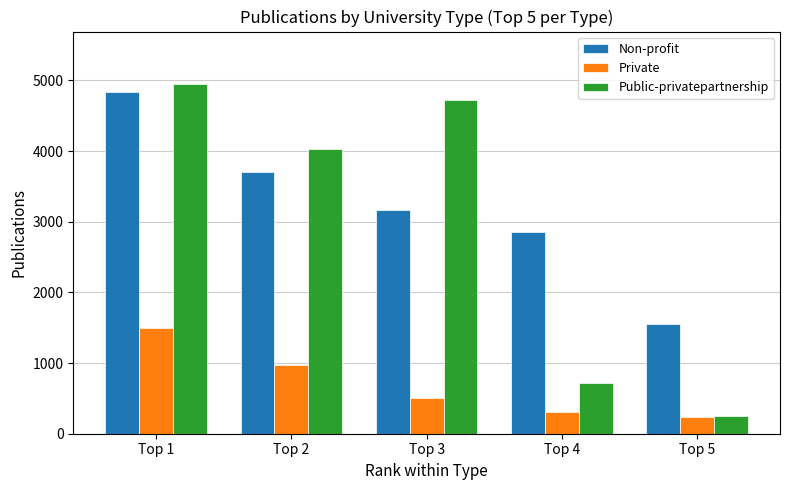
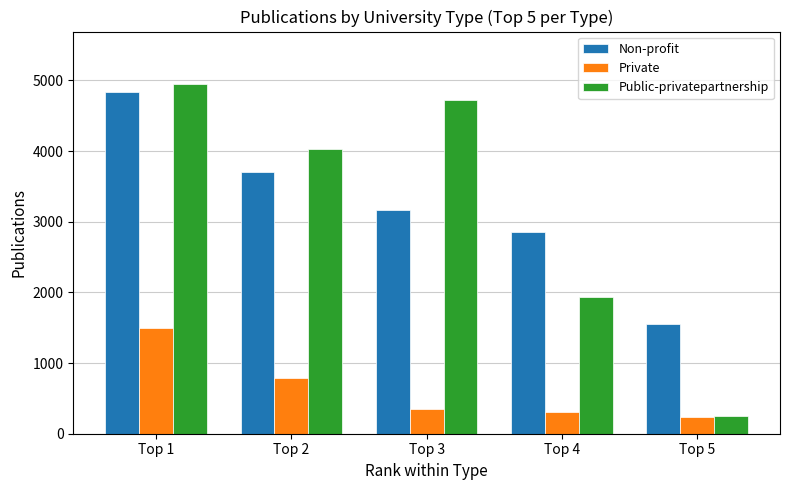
Private, Top 2: 1000 -> 800
Private, Top 3: 500 -> 400
Public-privatepartnership, Top 4: 700 -> 1900
